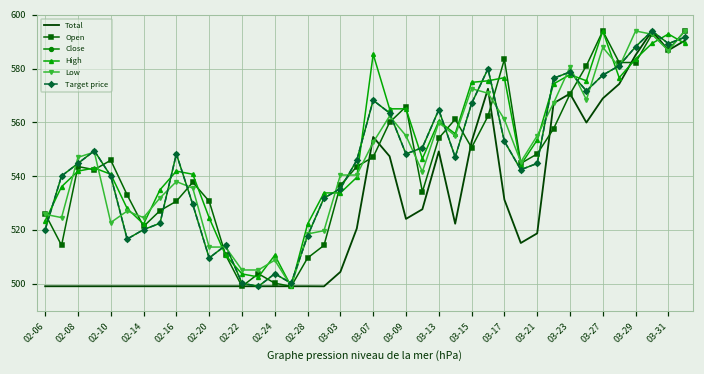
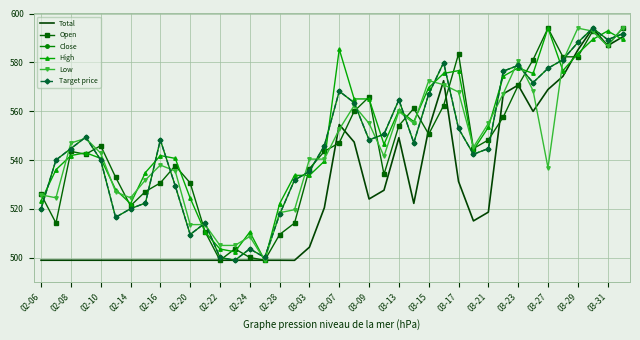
Low, 02-10: 523 -> 543
High, 03-15: 575 -> 570
Low, 03-17: 561 -> 568
Low, 03-27: 588 -> 537
